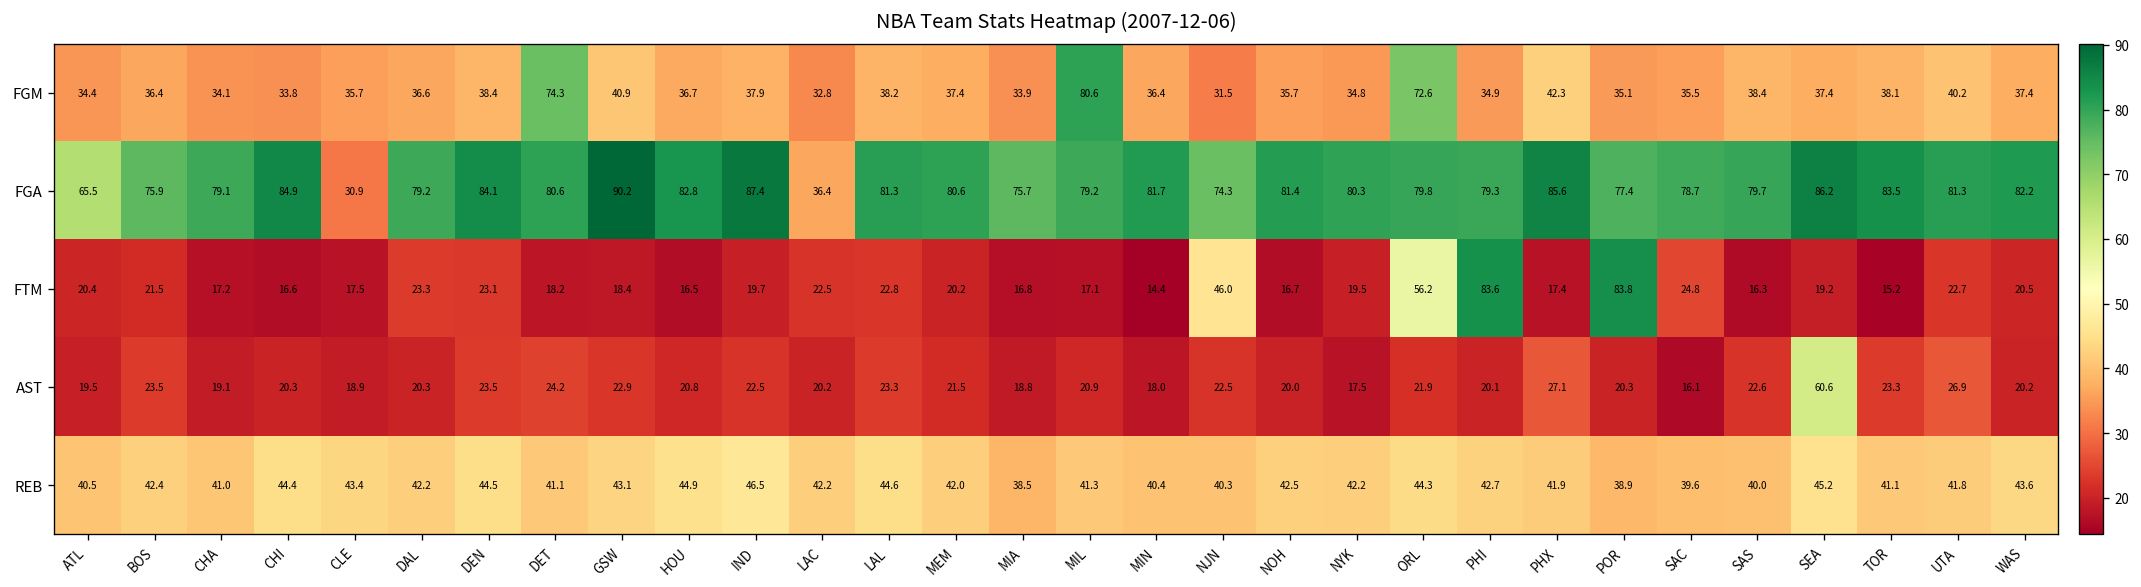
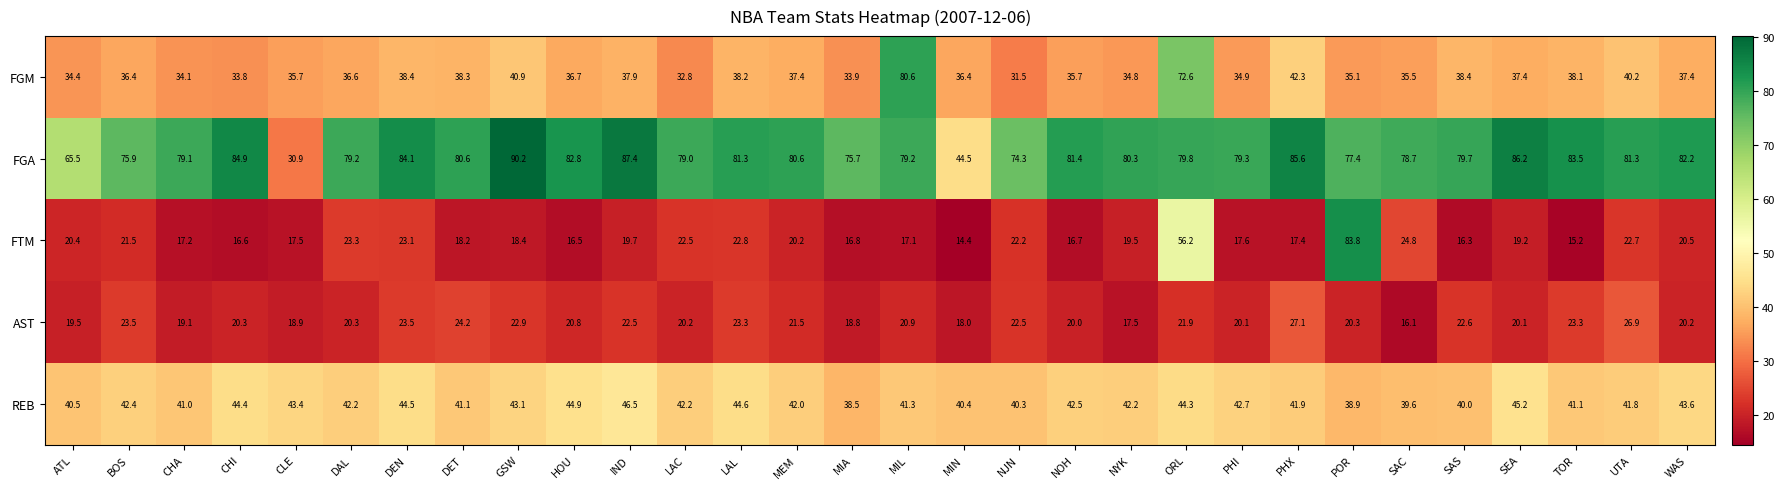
FGM, DET: 74.3 -> 38.3
FGA, LAC: 36.4 -> 79.0
FGA, MIN: 81.7 -> 44.5
FTM, NJN: 46.0 -> 22.2
FTM, PHI: 83.6 -> 17.6
AST, SEA: 60.6 -> 20.1
